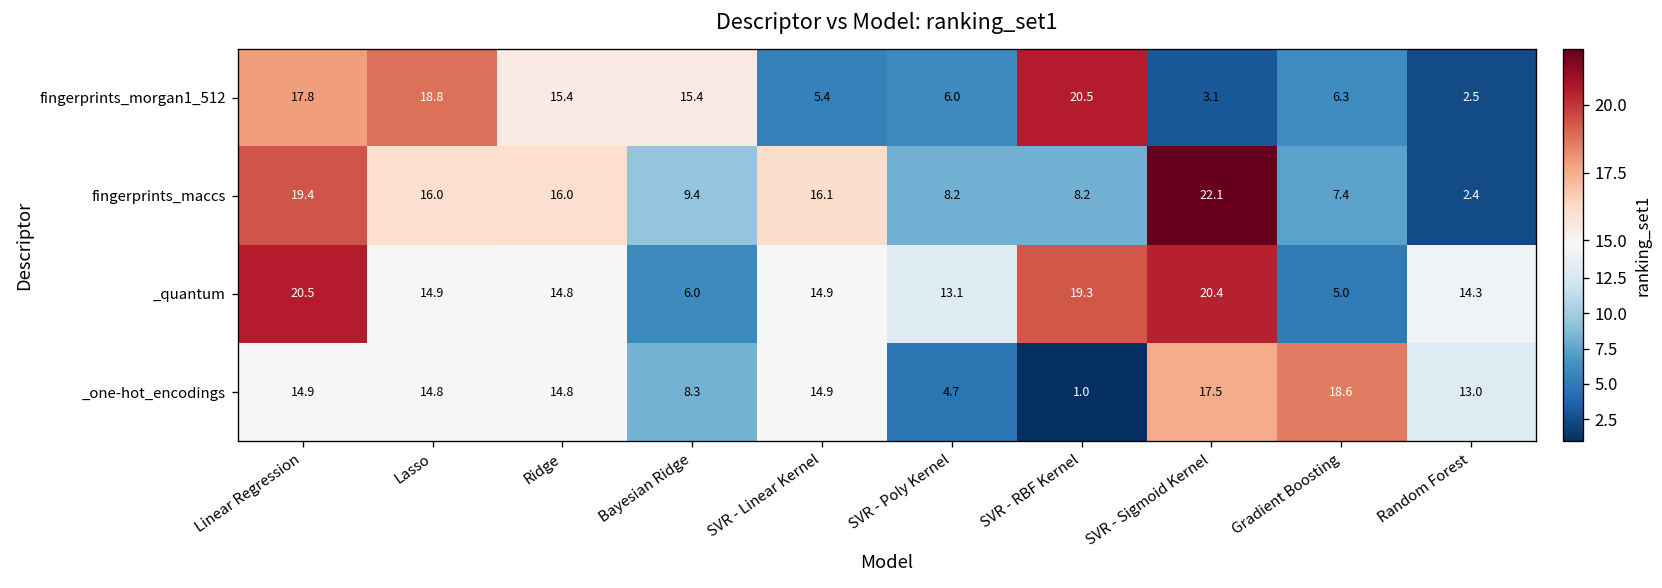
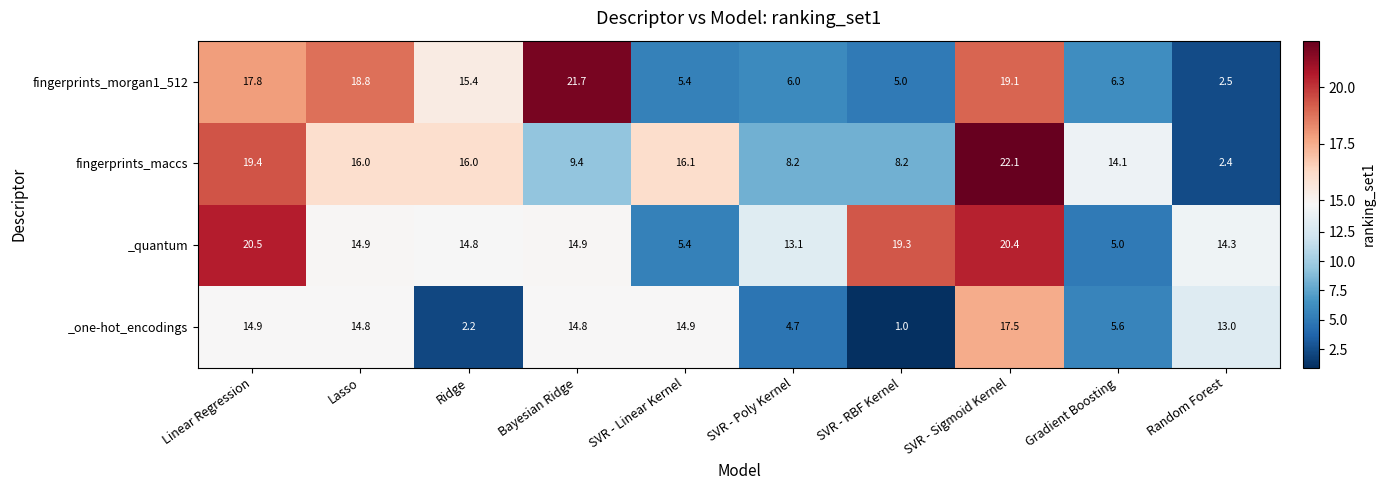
fingerprints_morgan1_512, Bayesian Ridge: 15.4 -> 21.7
fingerprints_morgan1_512, SVR - RBF Kernel: 20.5 -> 5.0
fingerprints_morgan1_512, SVR - Sigmoid Kernel: 3.1 -> 19.1
fingerprints_maccs, Gradient Boosting: 7.4 -> 14.1
_quantum, Bayesian Ridge: 6.0 -> 14.9
_quantum, SVR - Linear Kernel: 14.9 -> 5.4
_one-hot_encodings, Ridge: 14.8 -> 2.2
_one-hot_encodings, Bayesian Ridge: 8.3 -> 14.8
_one-hot_encodings, Gradient Boosting: 18.6 -> 5.6
